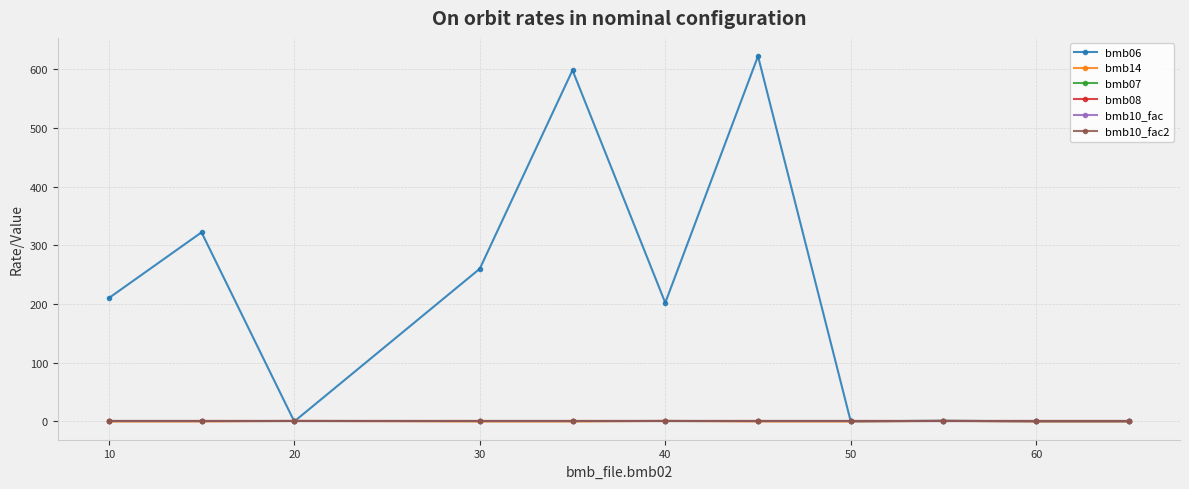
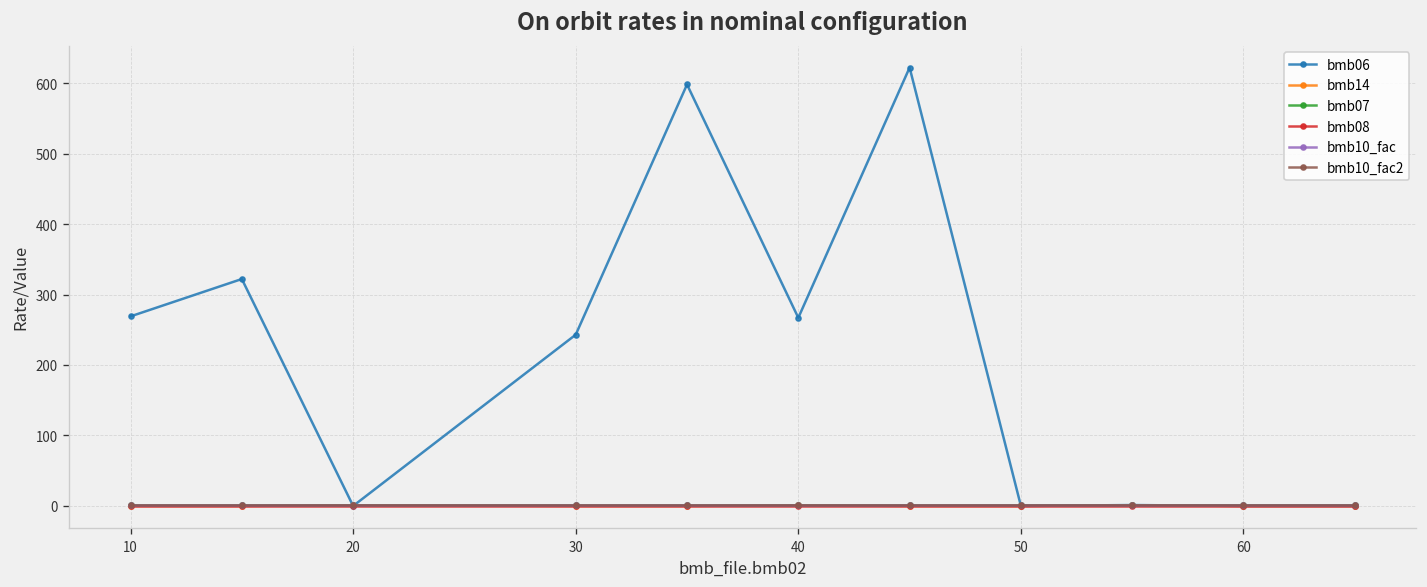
bmb06, 10: 210 -> 270
bmb06, 30: 260 -> 240
bmb06, 40: 200 -> 270
